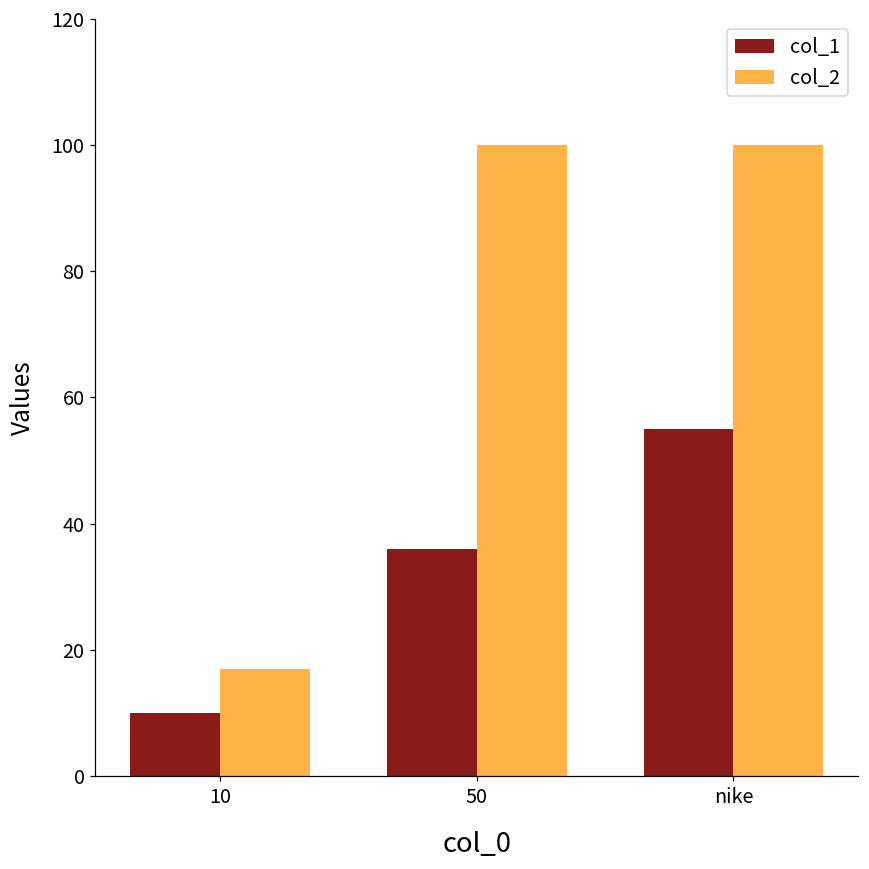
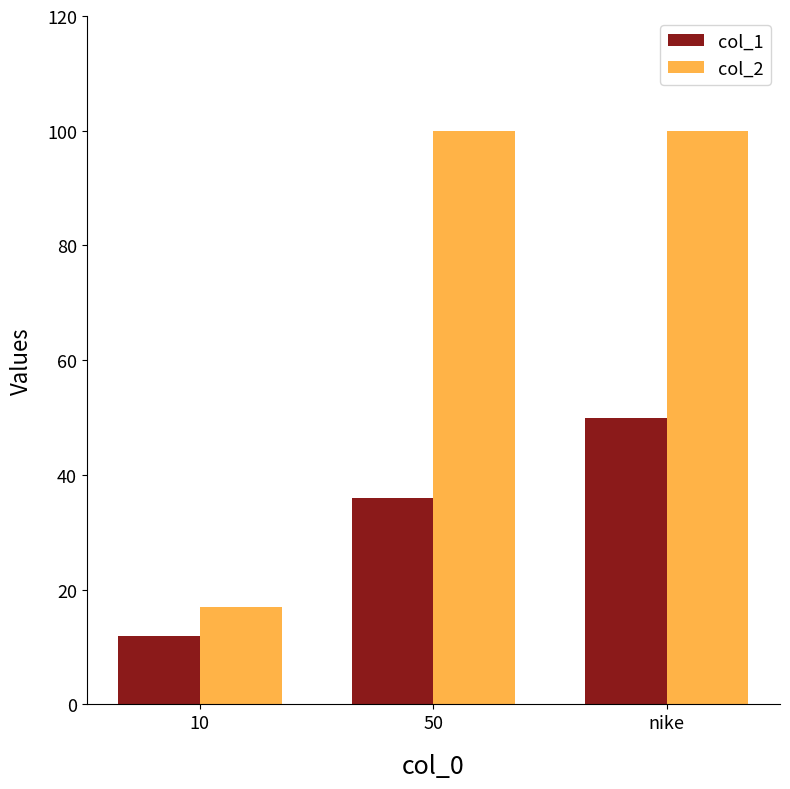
col_1, 10: 10 -> 12
col_1, nike: 55 -> 50
